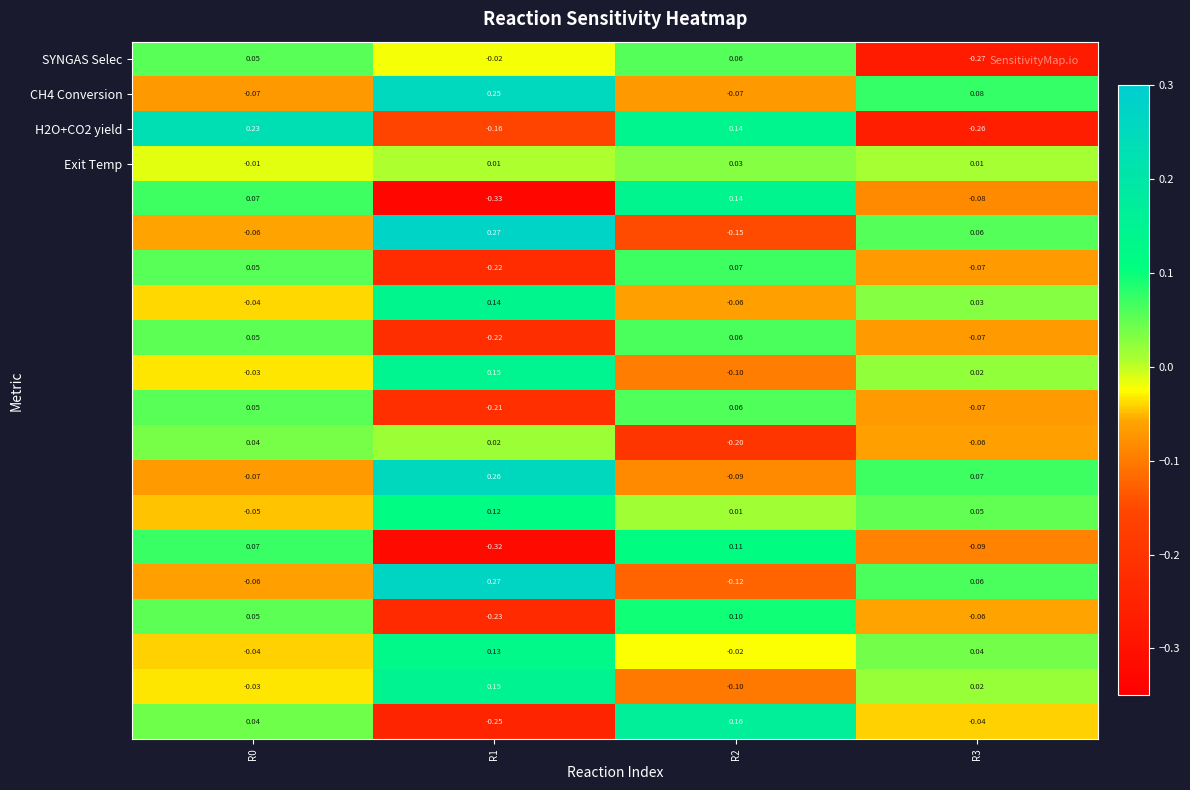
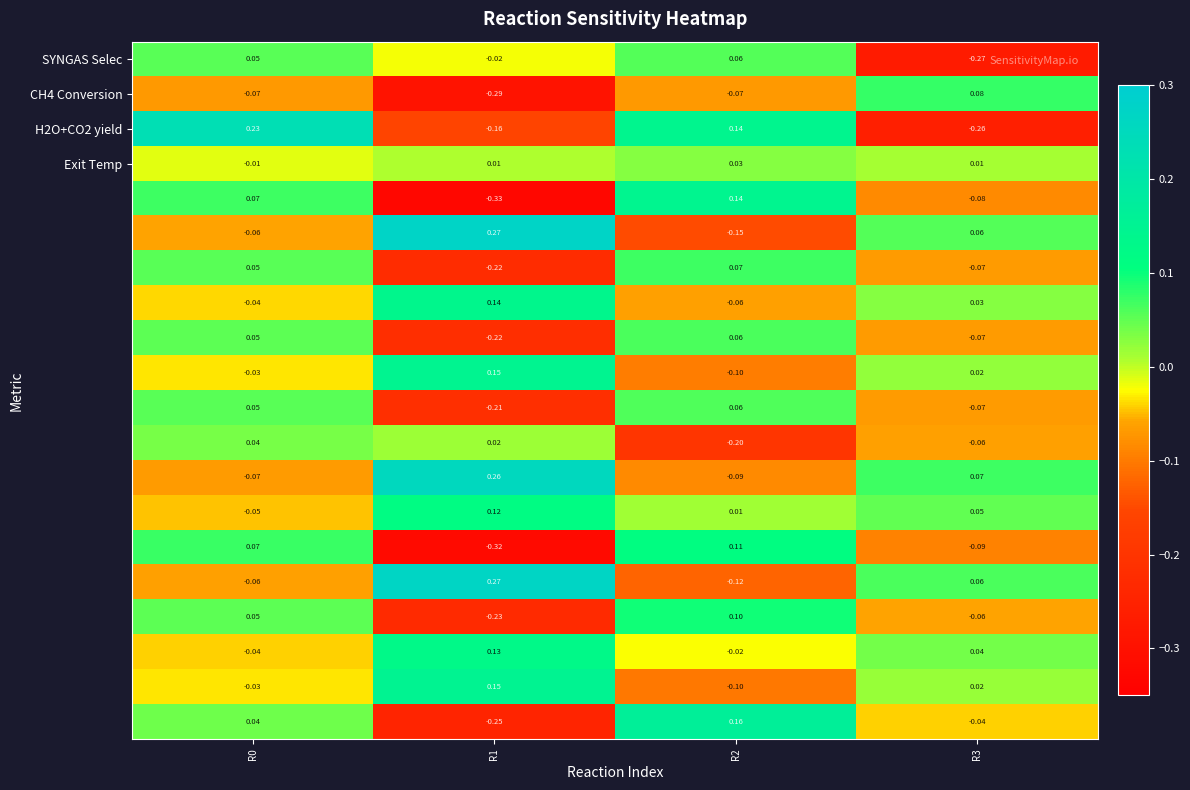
CH4 Conversion, R1: 0.25 -> -0.29
